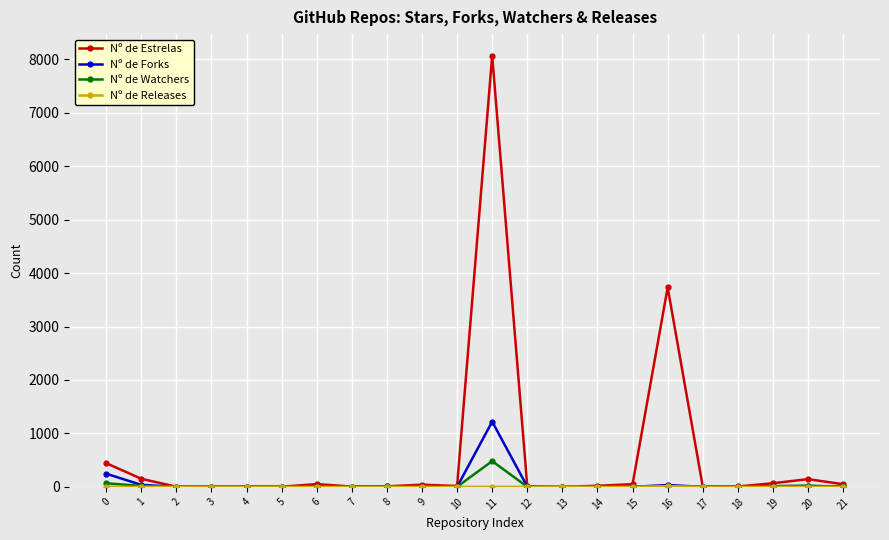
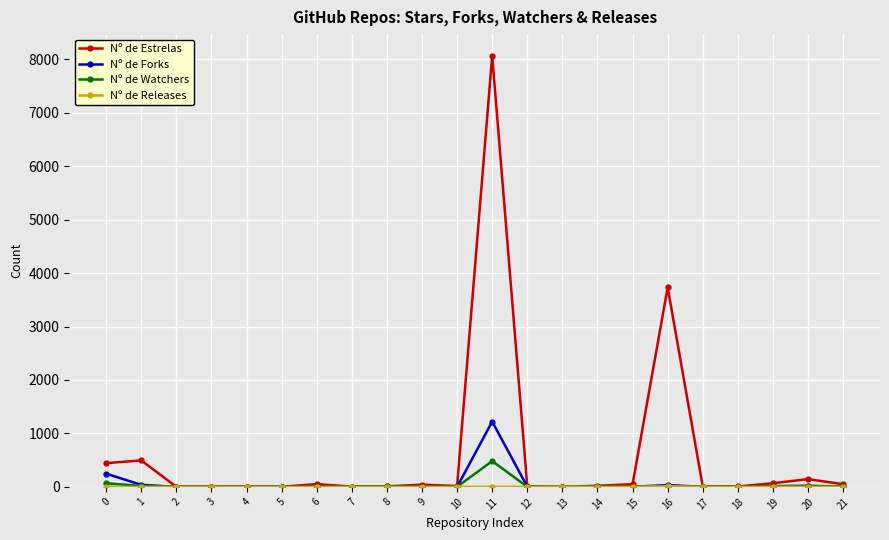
Nº de Estrelas, 1: 200 -> 500
